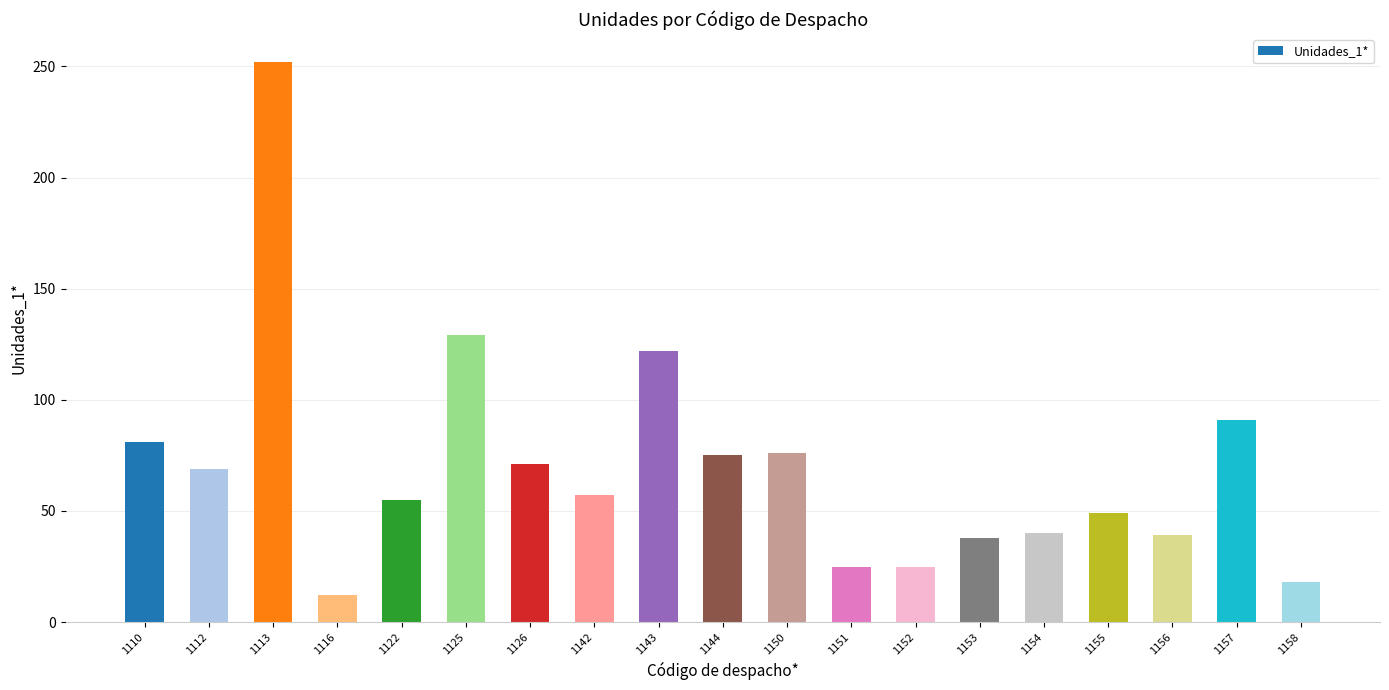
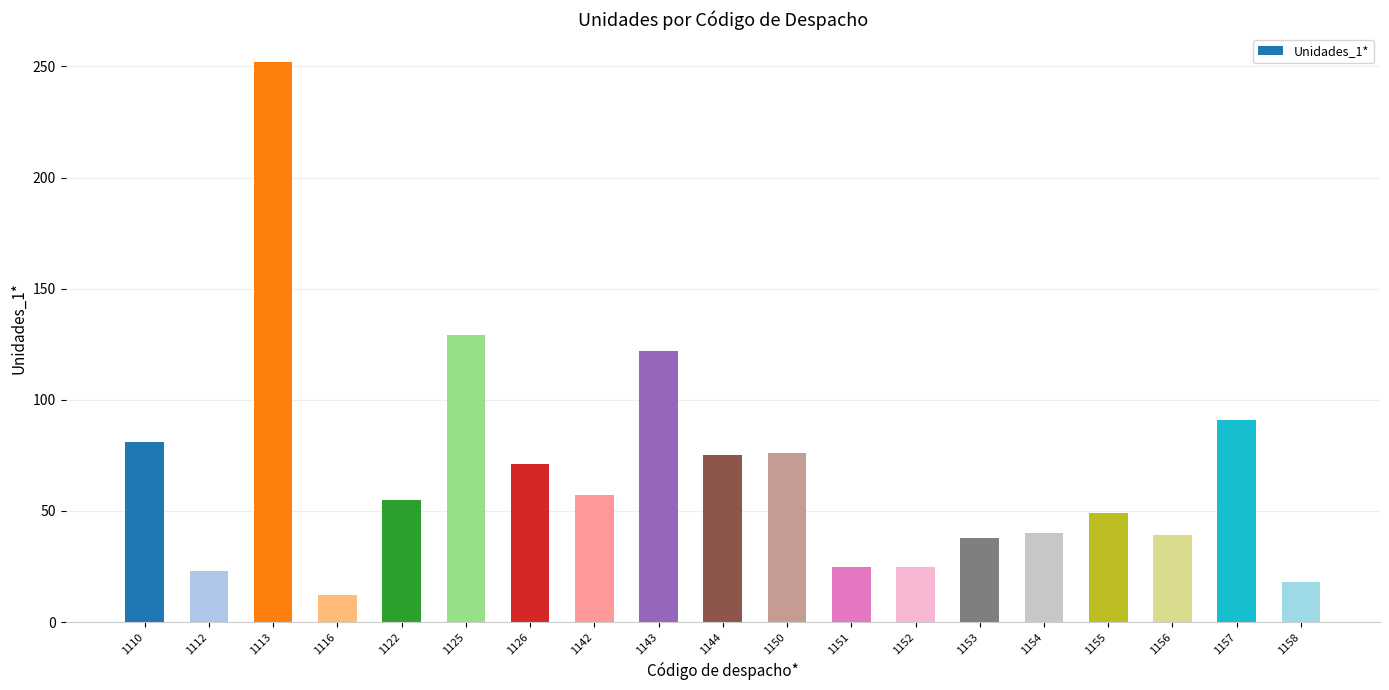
1112: 69 -> 23
